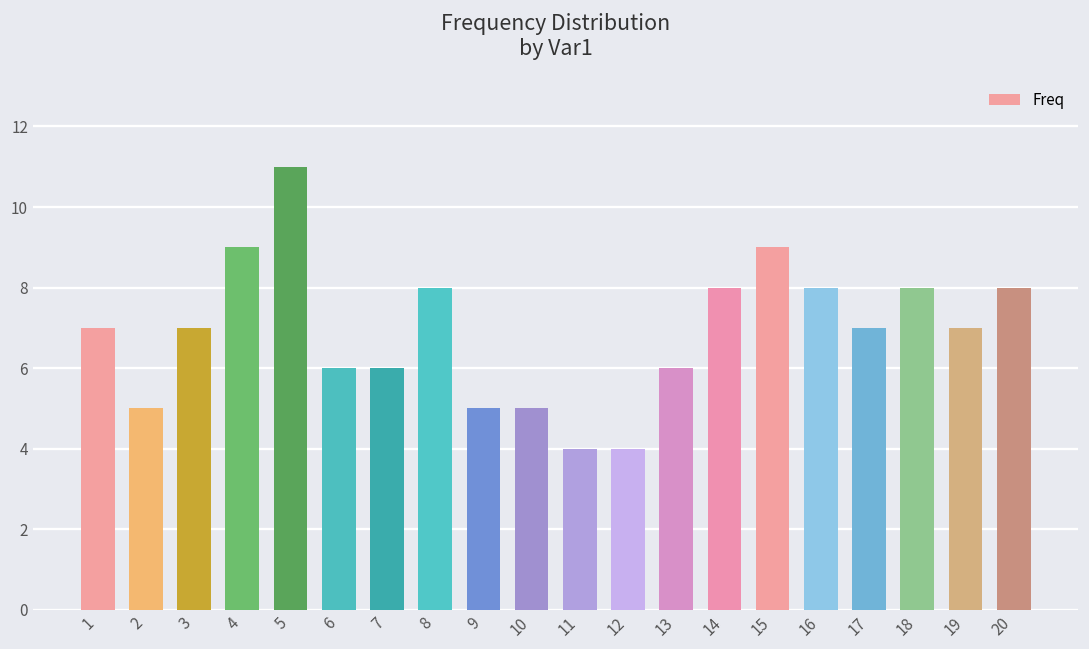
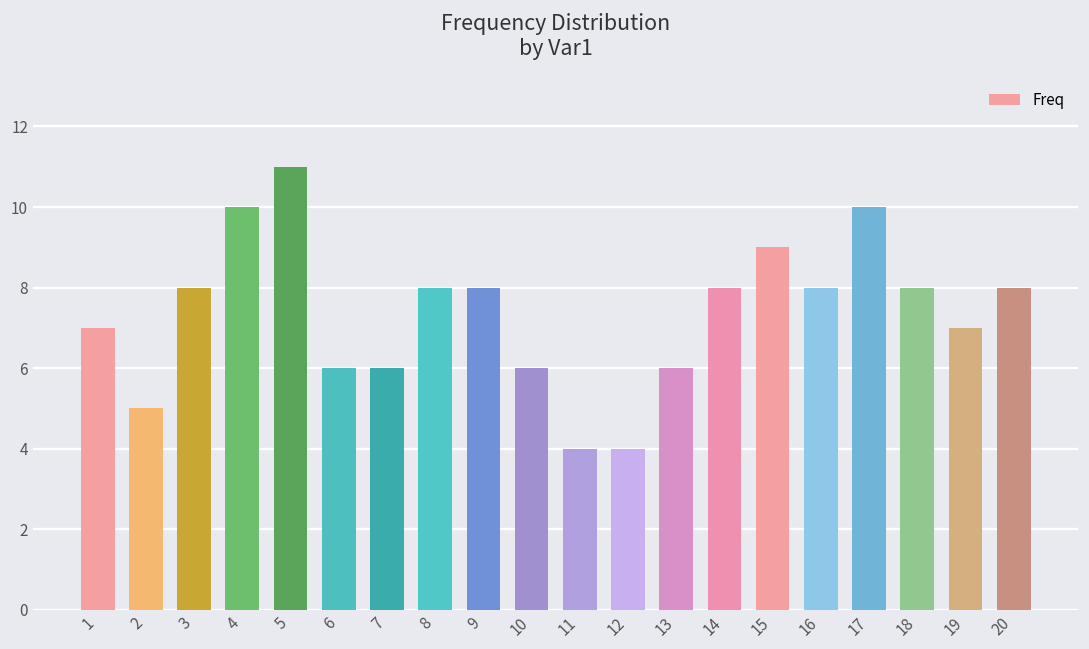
3: 7 -> 8
4: 9 -> 10
9: 5 -> 8
10: 5 -> 6
17: 7 -> 10
